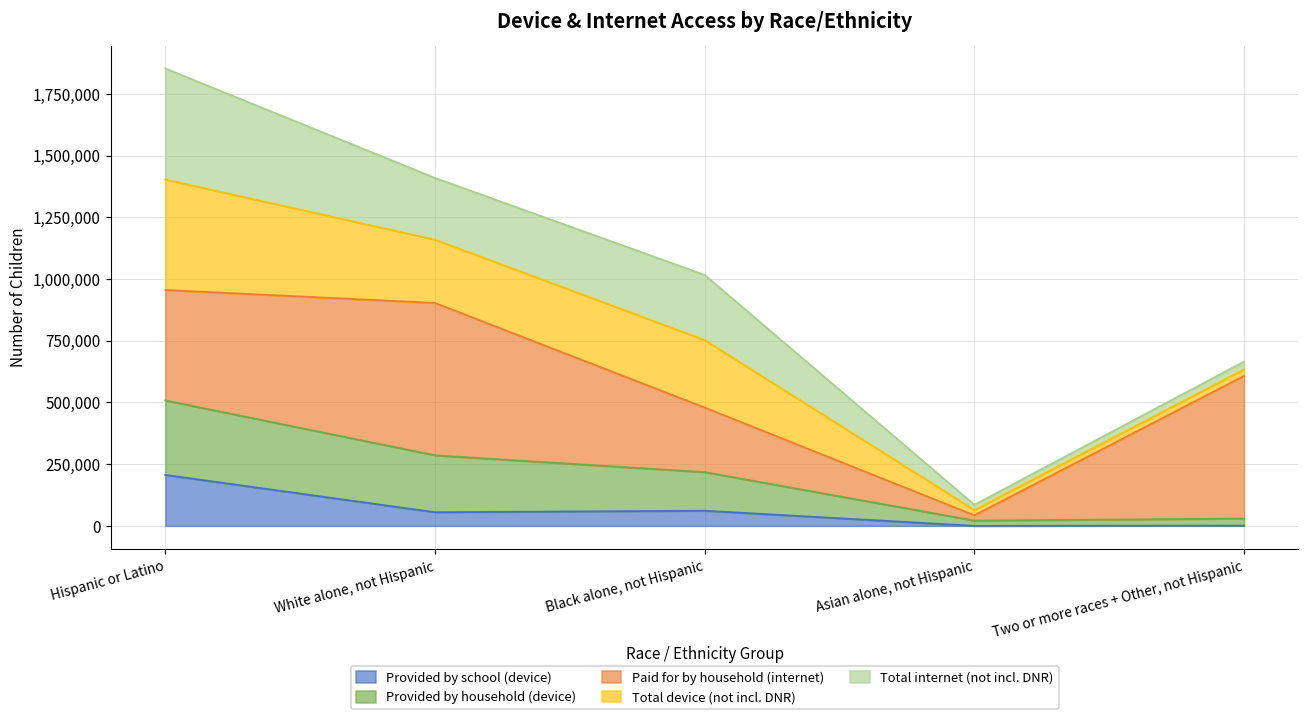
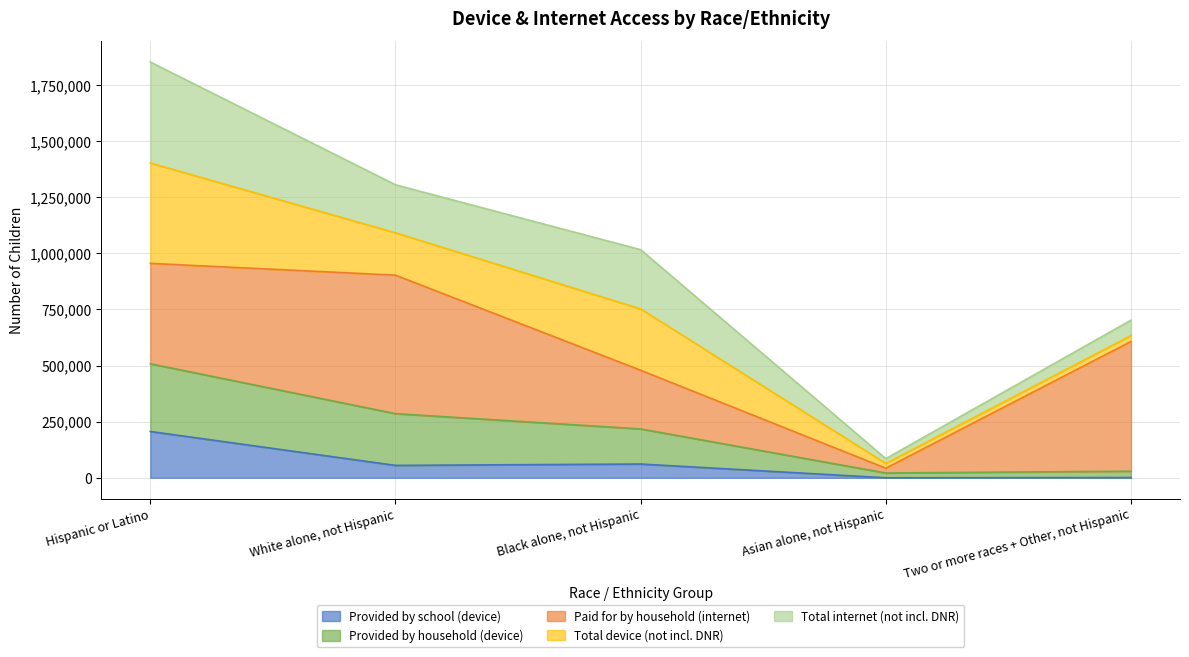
Total device (not incl. DNR), White alone, not Hispanic: 260,000 -> 190,000
Total internet (not incl. DNR), White alone, not Hispanic: 250,000 -> 210,000
Total internet (not incl. DNR), Two or more races + Other, not Hispanic: 30,000 -> 70,000
